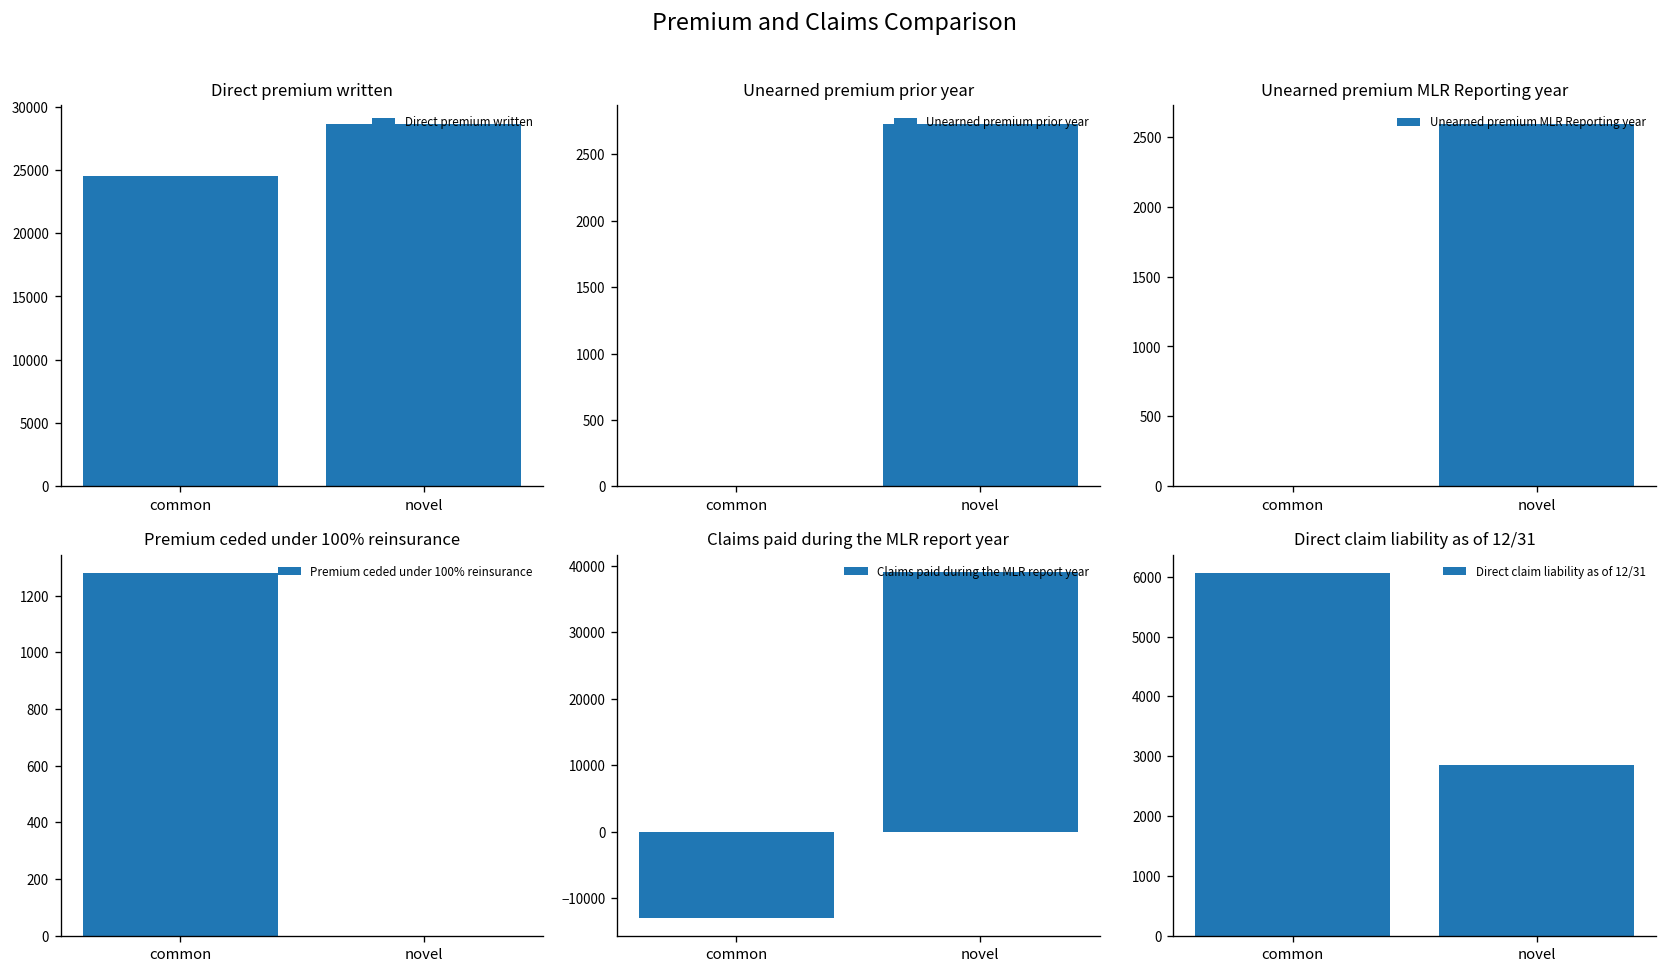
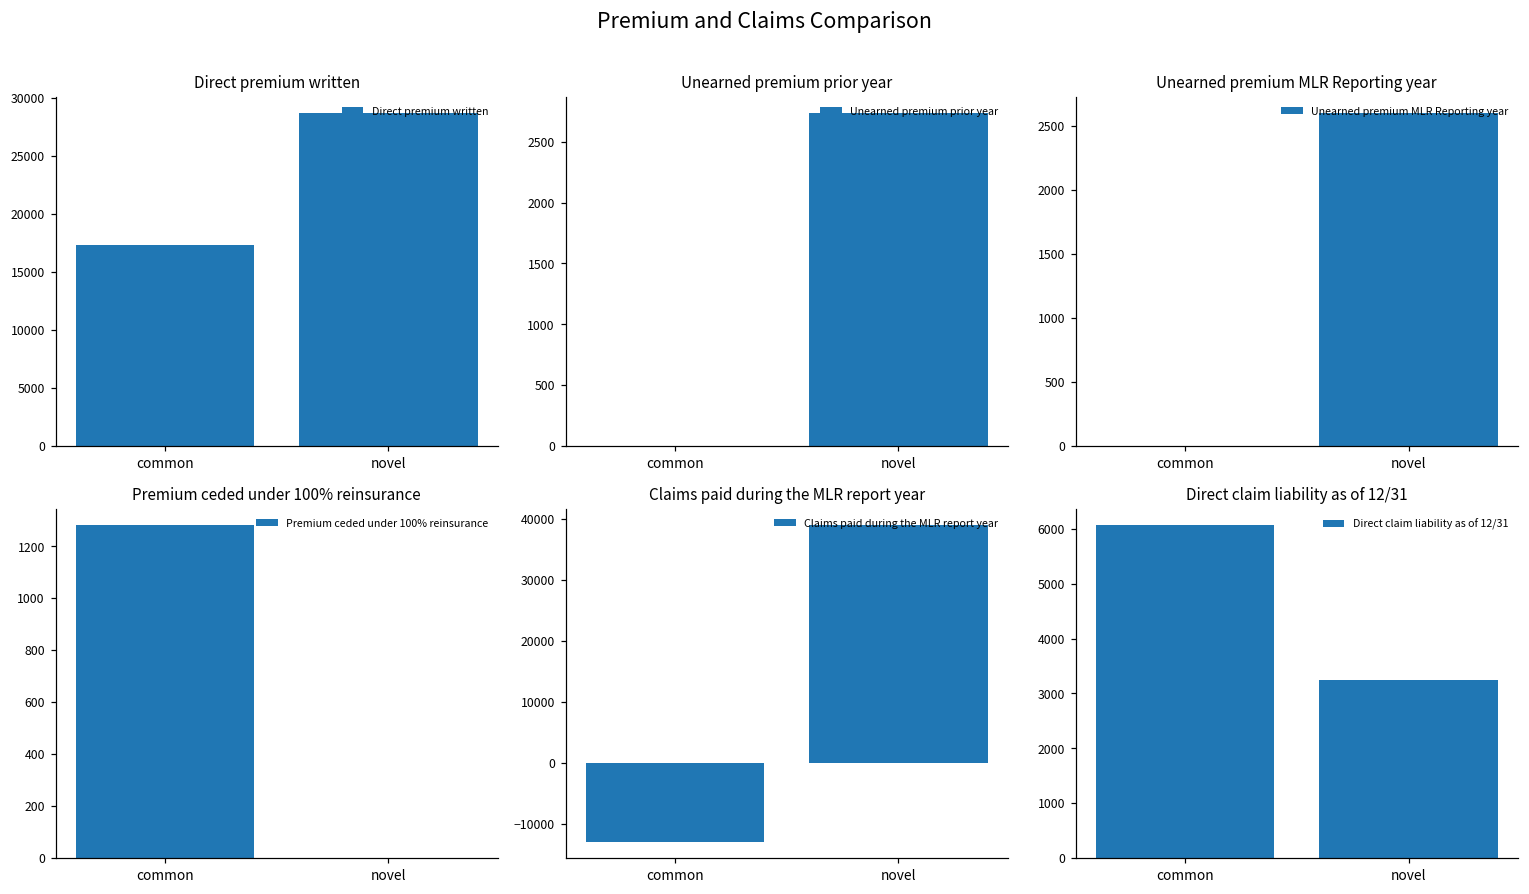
Direct premium written, common: 24600 -> 17400
Direct claim liability as of 12/31, novel: 2900 -> 3200
